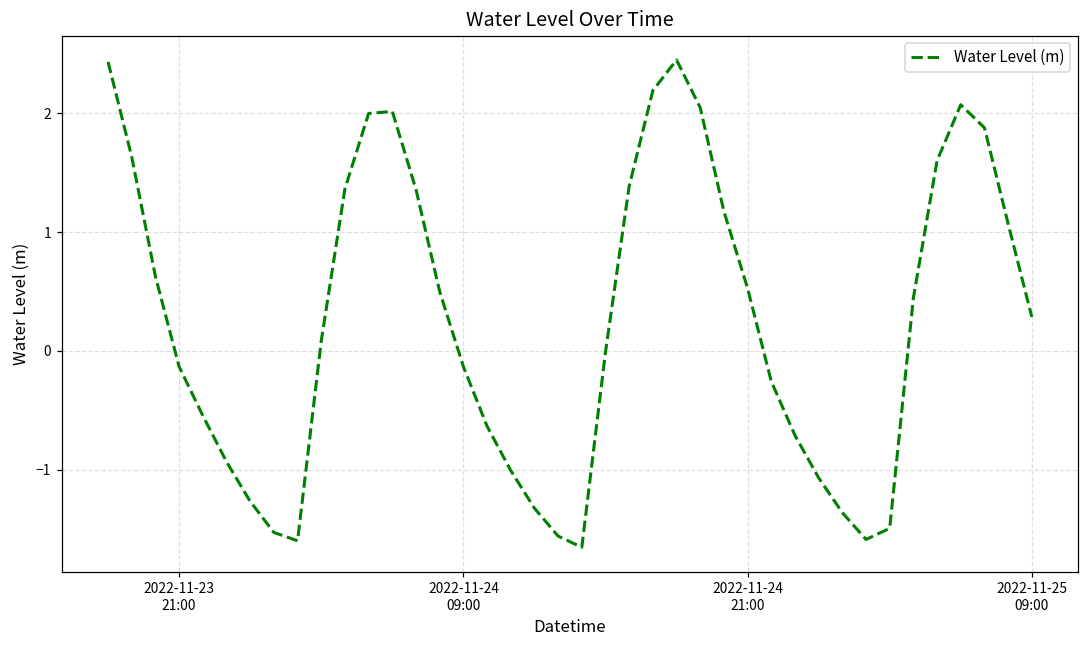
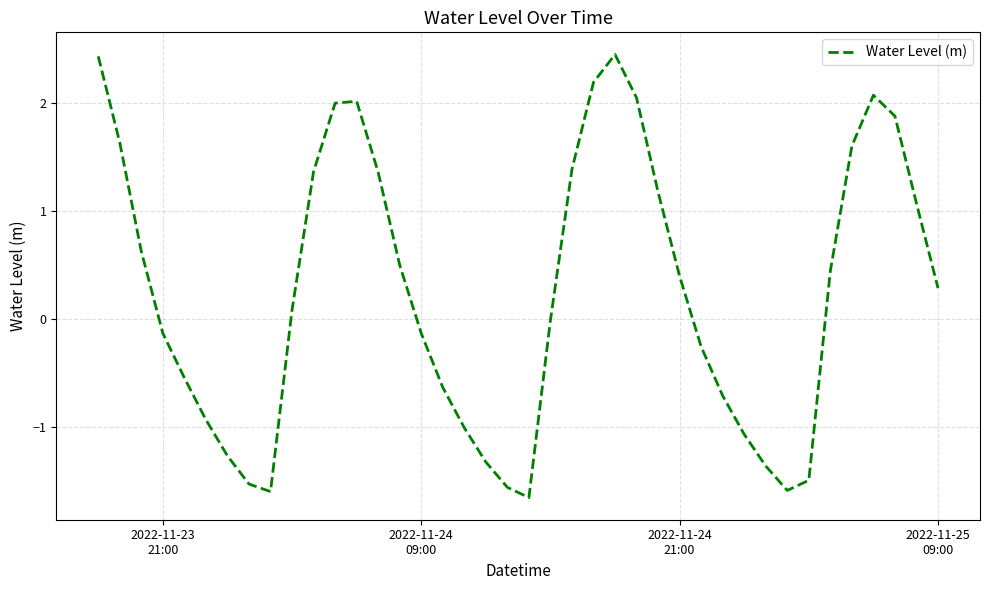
2022-11-24 21:00: 0.53 -> 0.40
